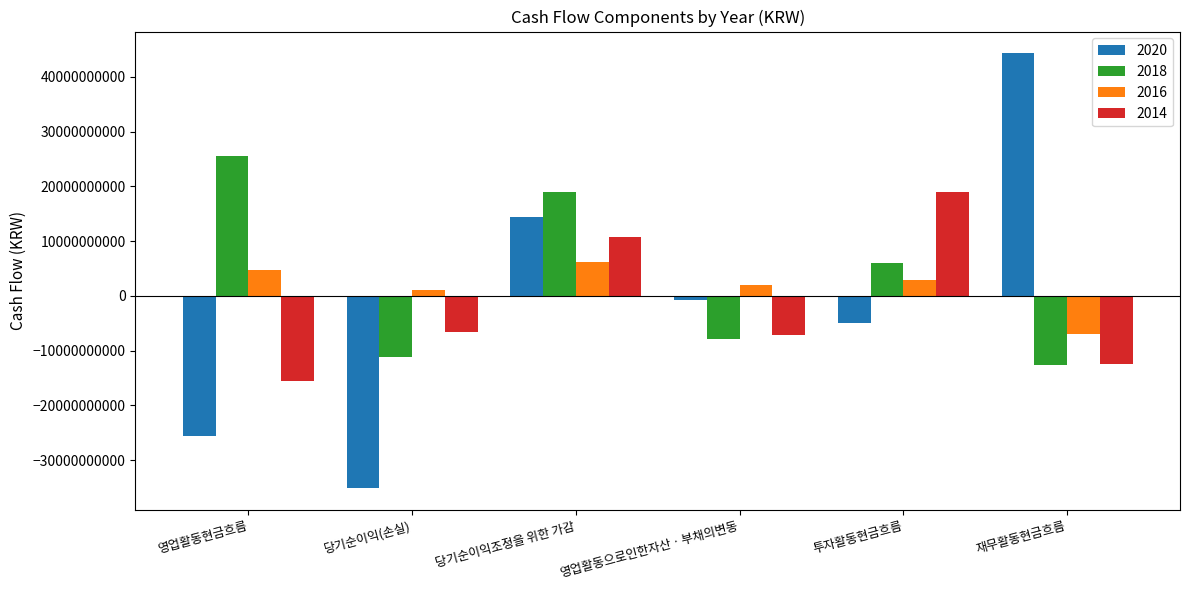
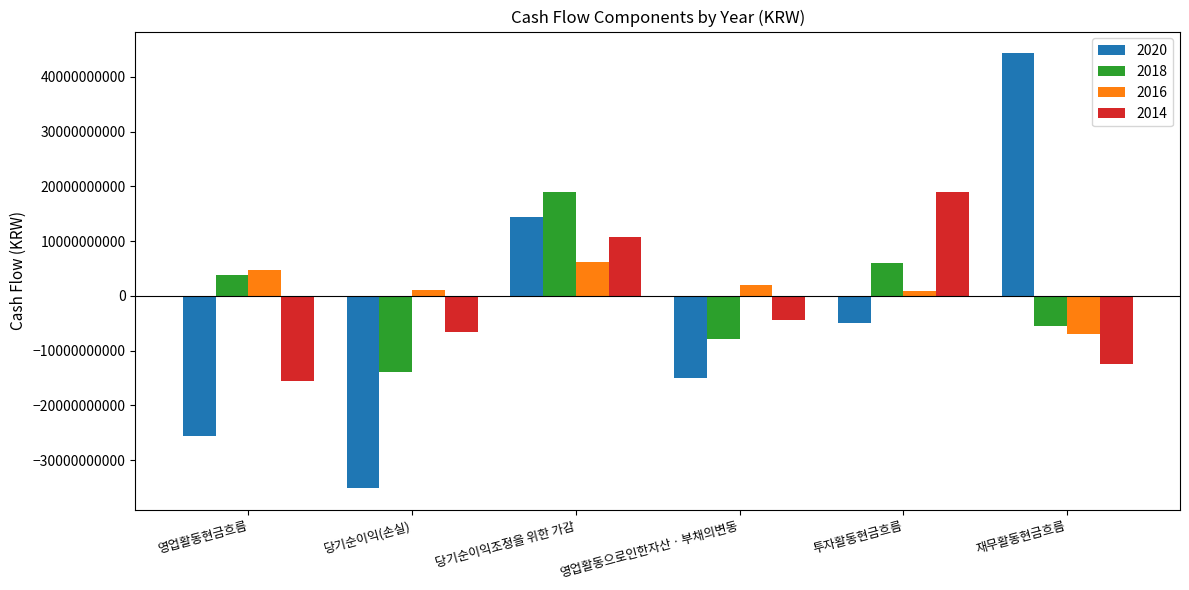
2018, 영업활동현금흐름: 26000000000 -> 4000000000
2018, 당기순이익(손실): -11000000000 -> -14000000000
2020, 영업활동으로인한자산ㆍ부채의변동: -1000000000 -> -15000000000
2014, 영업활동으로인한자산ㆍ부채의변동: -7000000000 -> -4000000000
2016, 투자활동현금흐름: 3000000000 -> 1000000000
2018, 재무활동현금흐름: -13000000000 -> -5000000000
